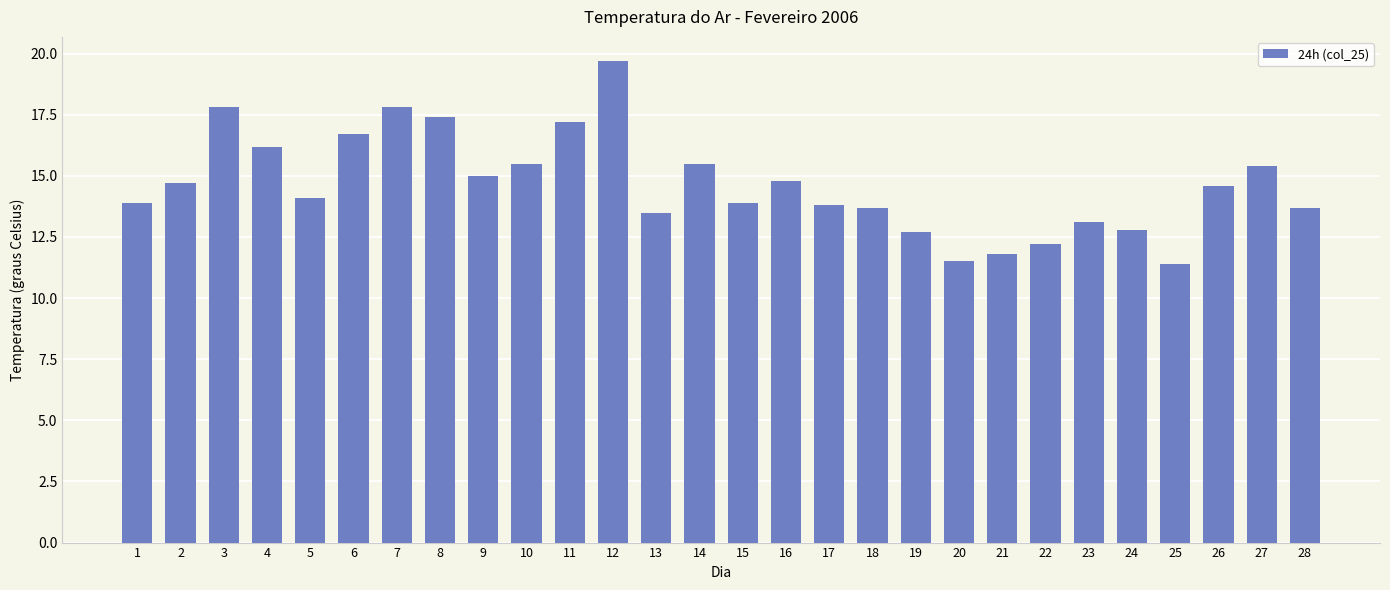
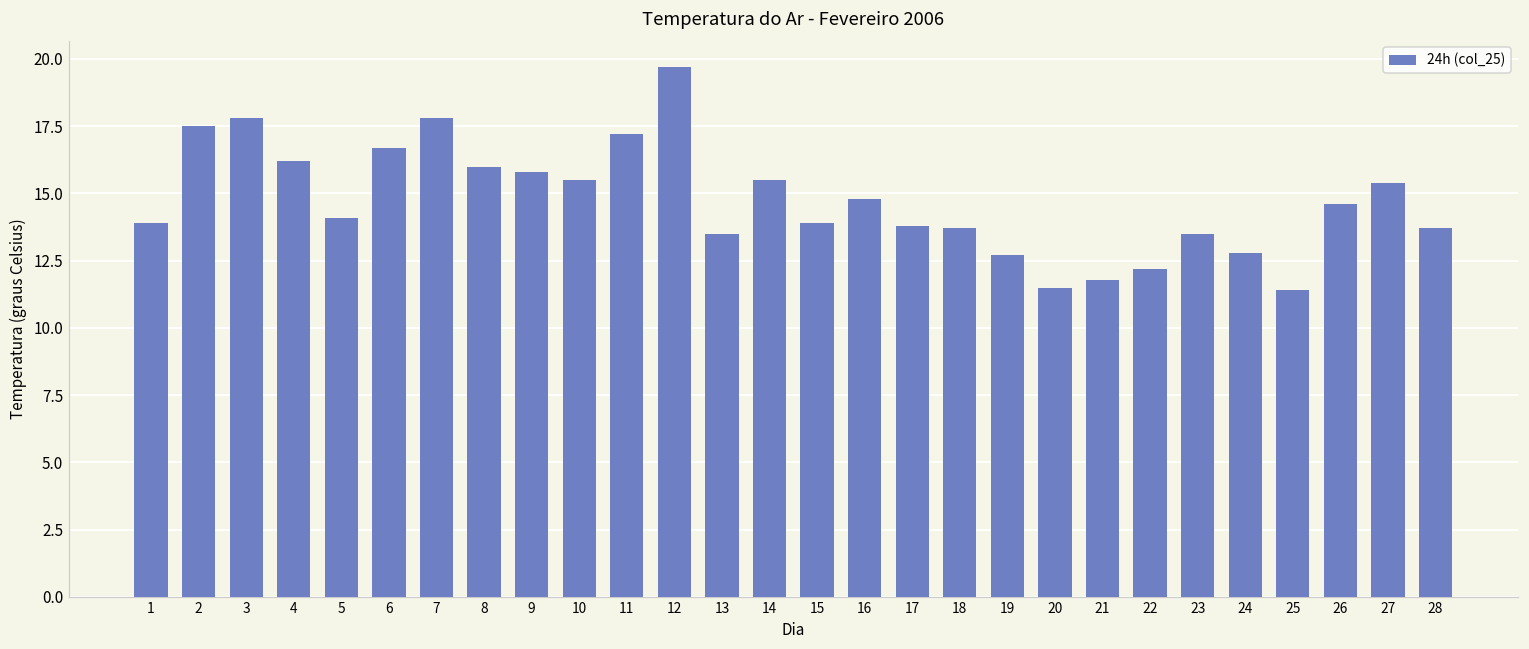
2: 14.7 -> 17.5
8: 17.4 -> 16.0
9: 15.0 -> 15.8
23: 13.1 -> 13.5
